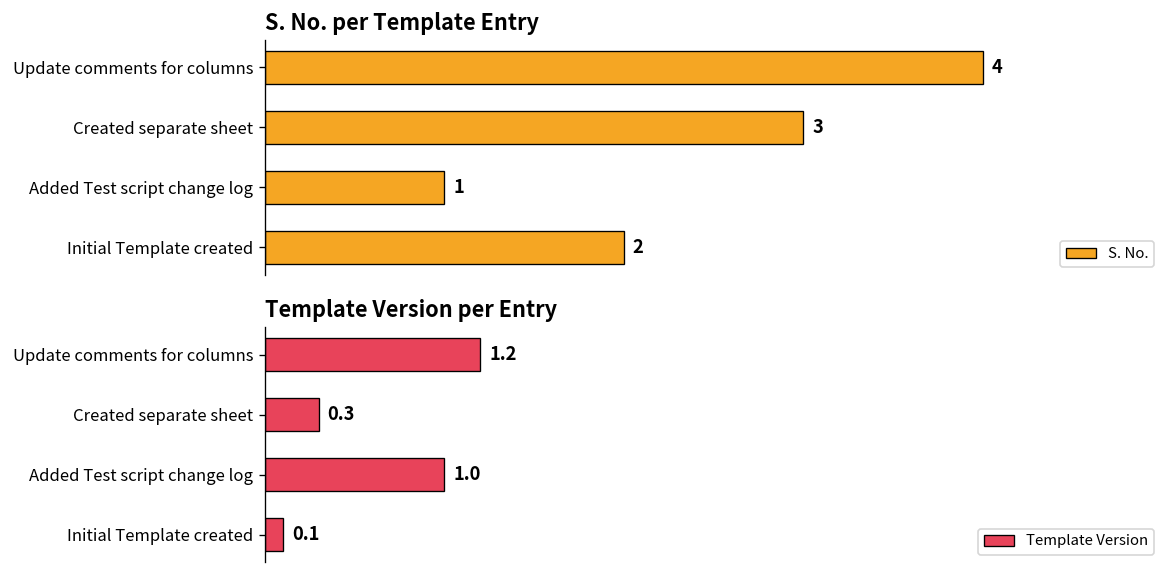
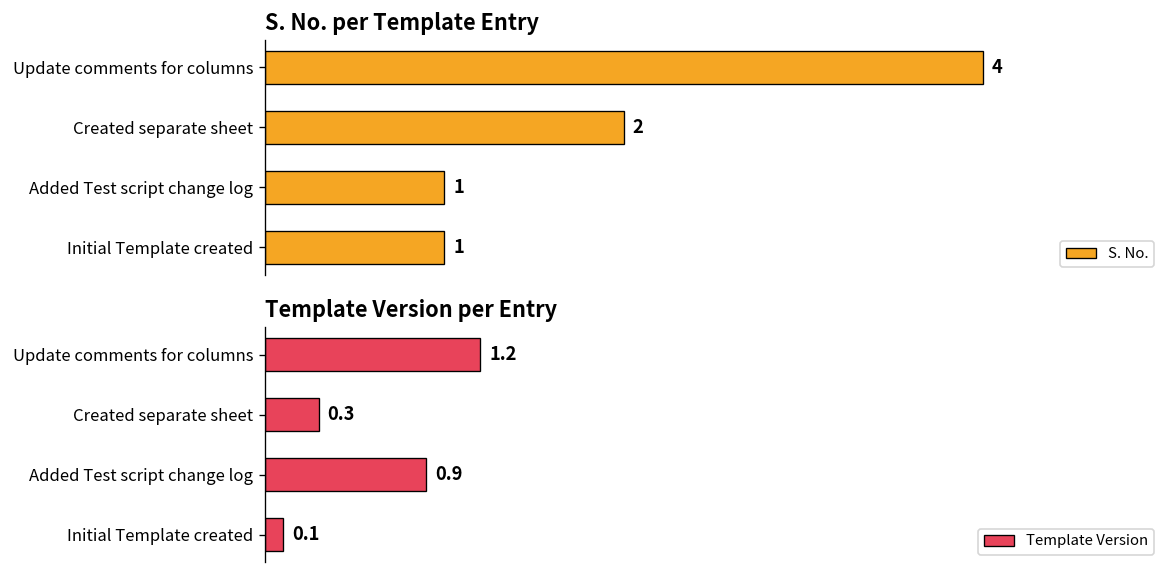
S. No. per Template Entry, Created separate sheet: 3 -> 2
S. No. per Template Entry, Initial Template created: 2 -> 1
Template Version per Entry, Added Test script change log: 1.0 -> 0.9
